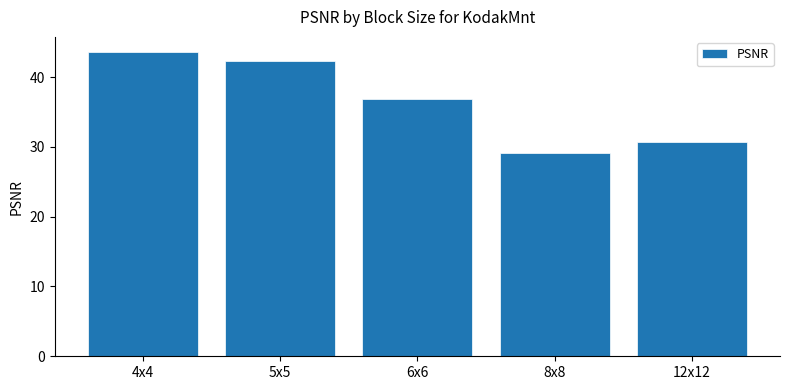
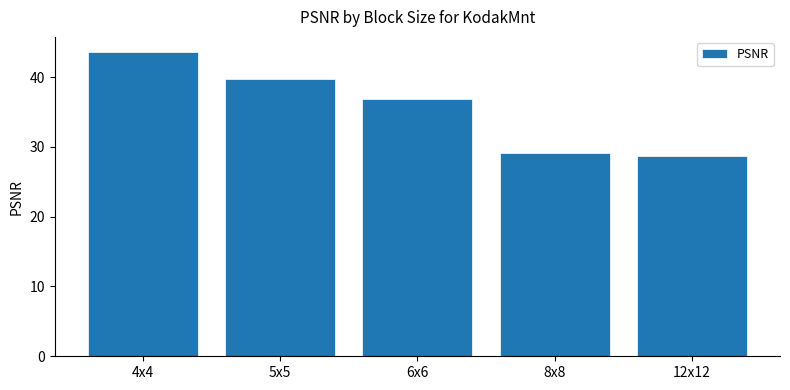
5x5: 42 -> 40
12x12: 31 -> 29
